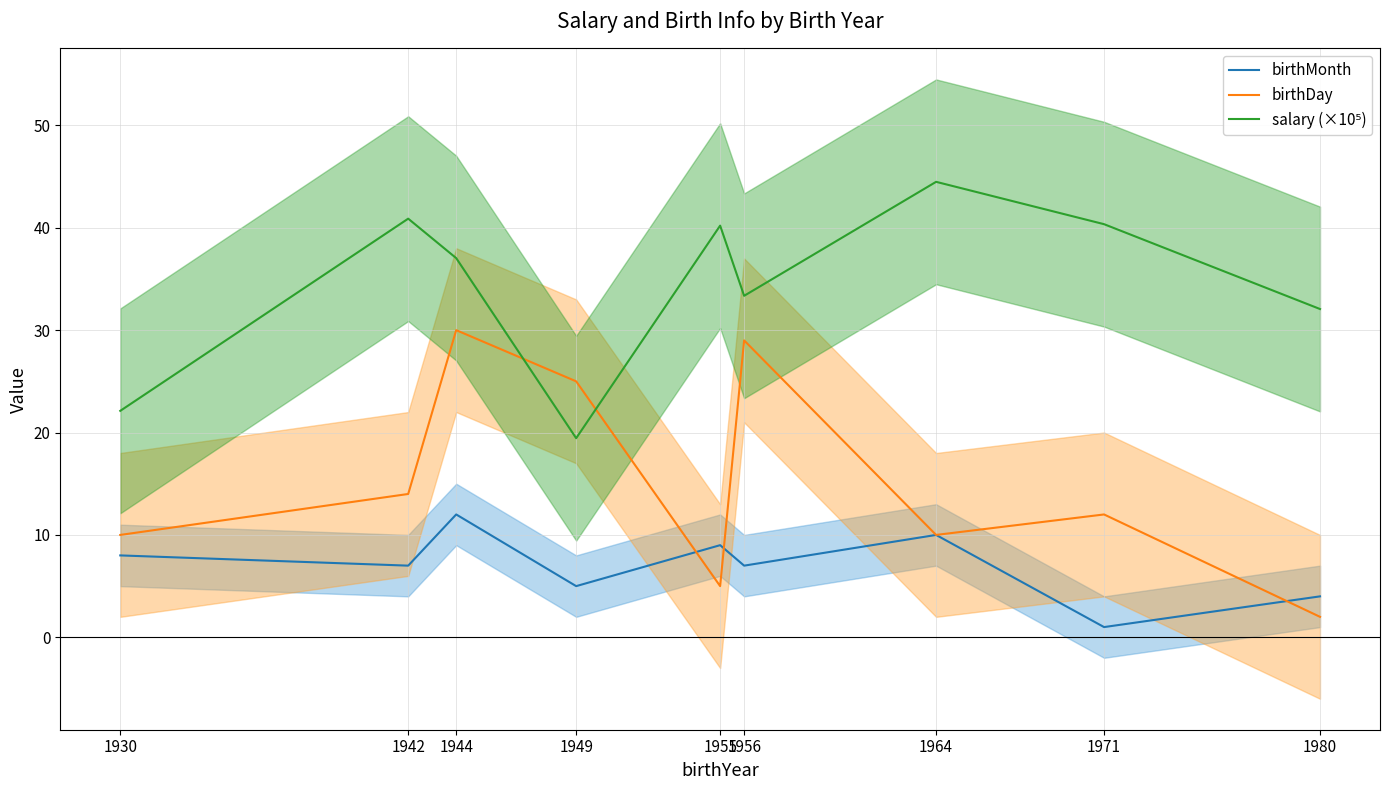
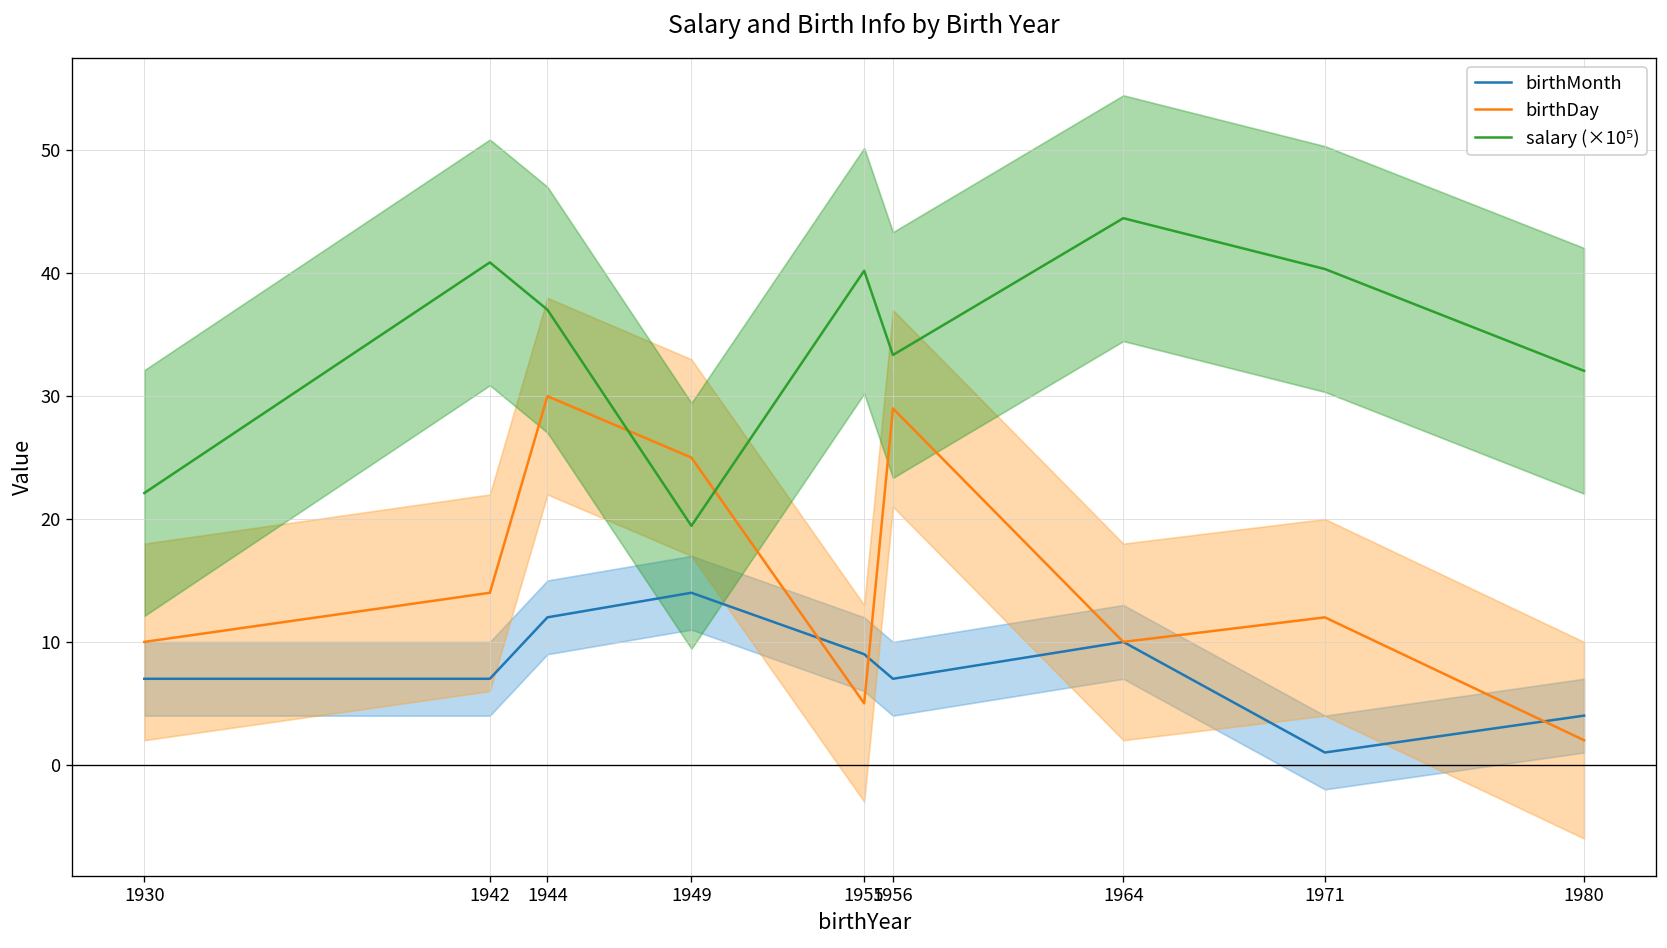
birthMonth, 1930: 8 -> 7
birthMonth, 1949: 5 -> 14
